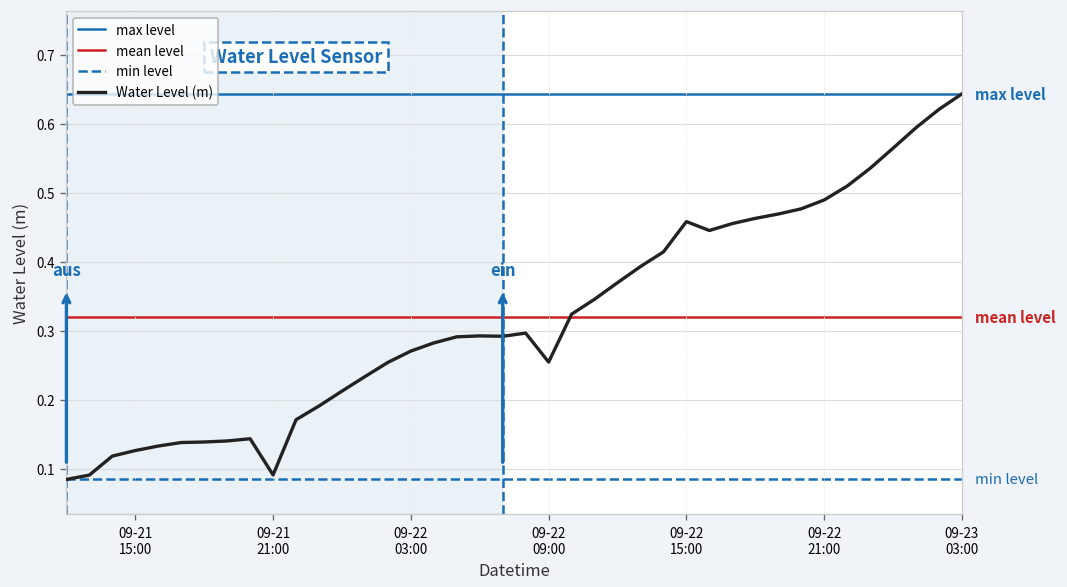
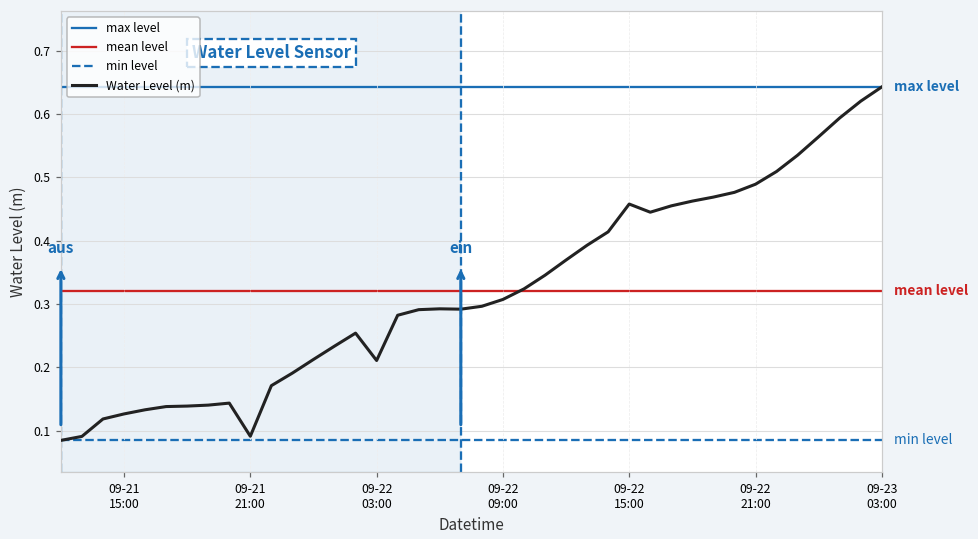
09-22 03:00: 0.27 -> 0.21
09-22 09:00: 0.25 -> 0.31
